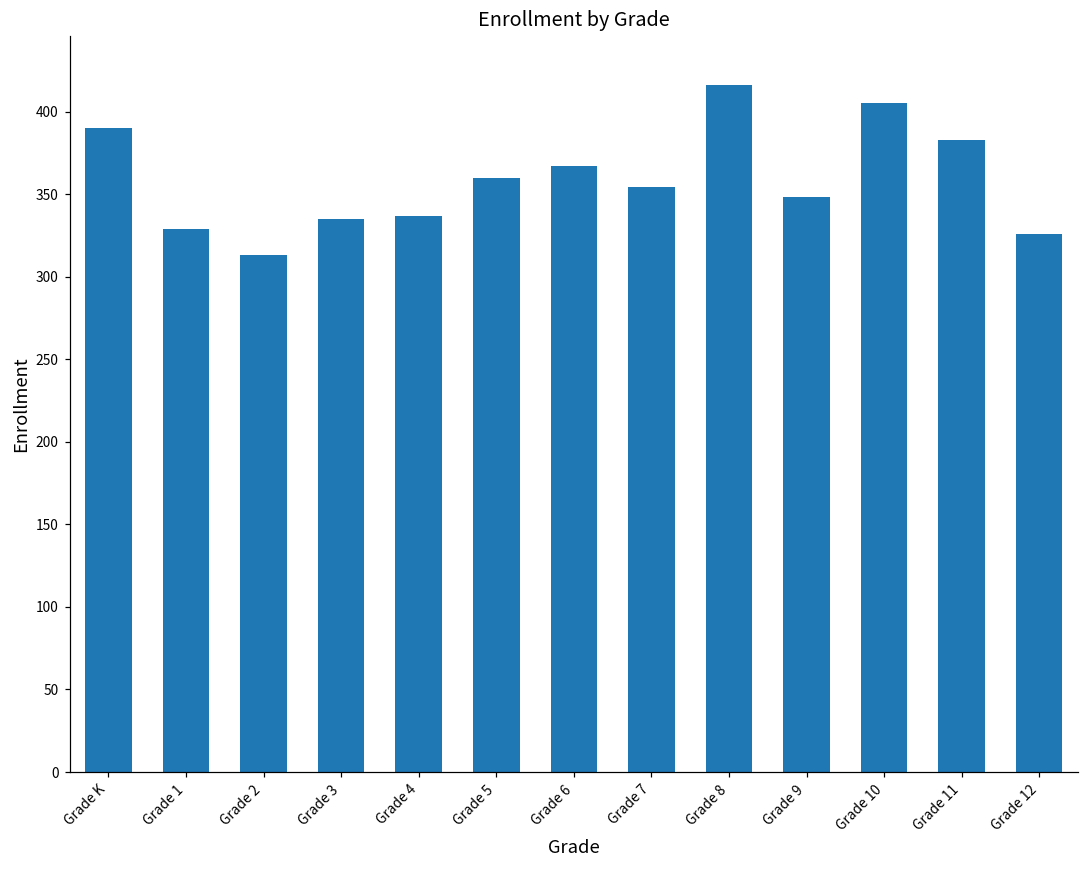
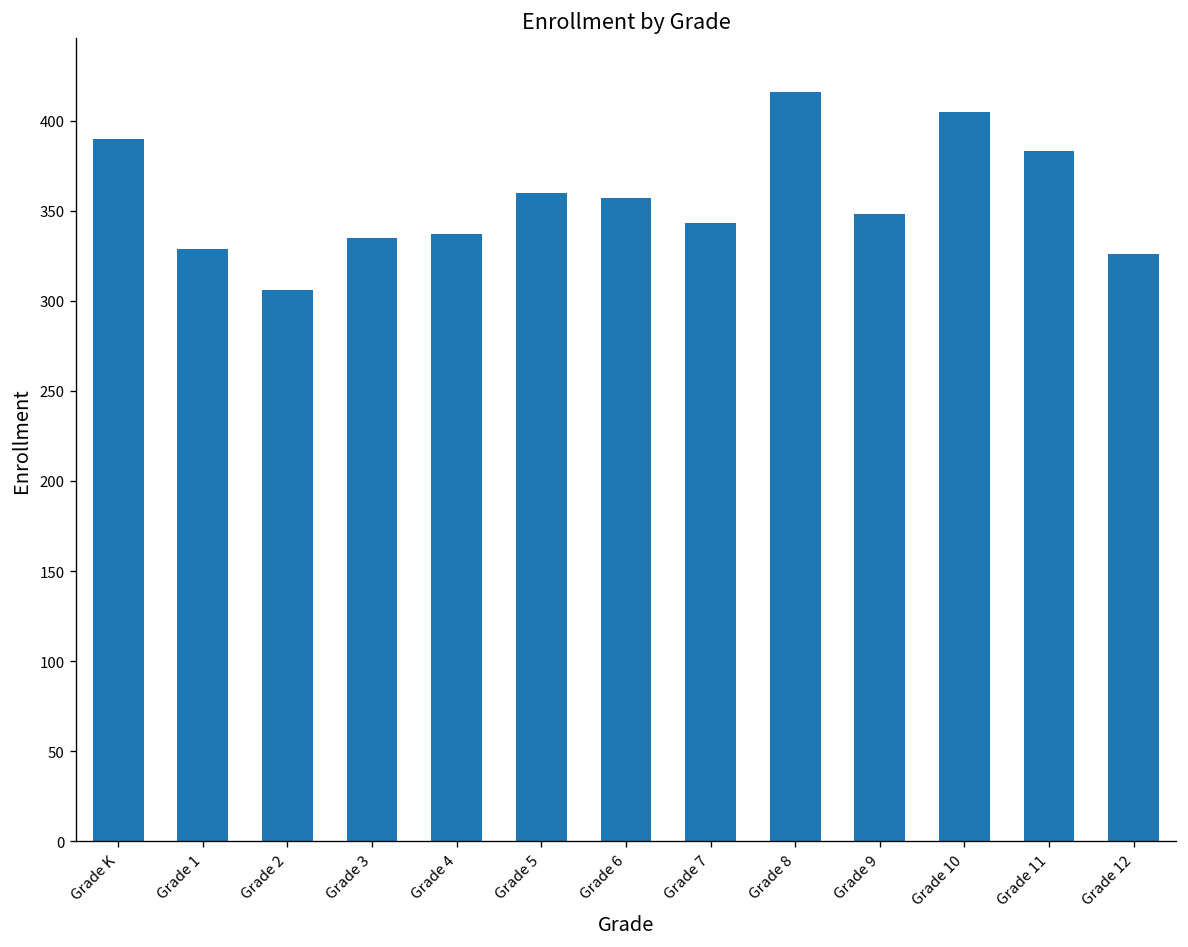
Grade 2: 313 -> 306
Grade 6: 367 -> 357
Grade 7: 354 -> 343
